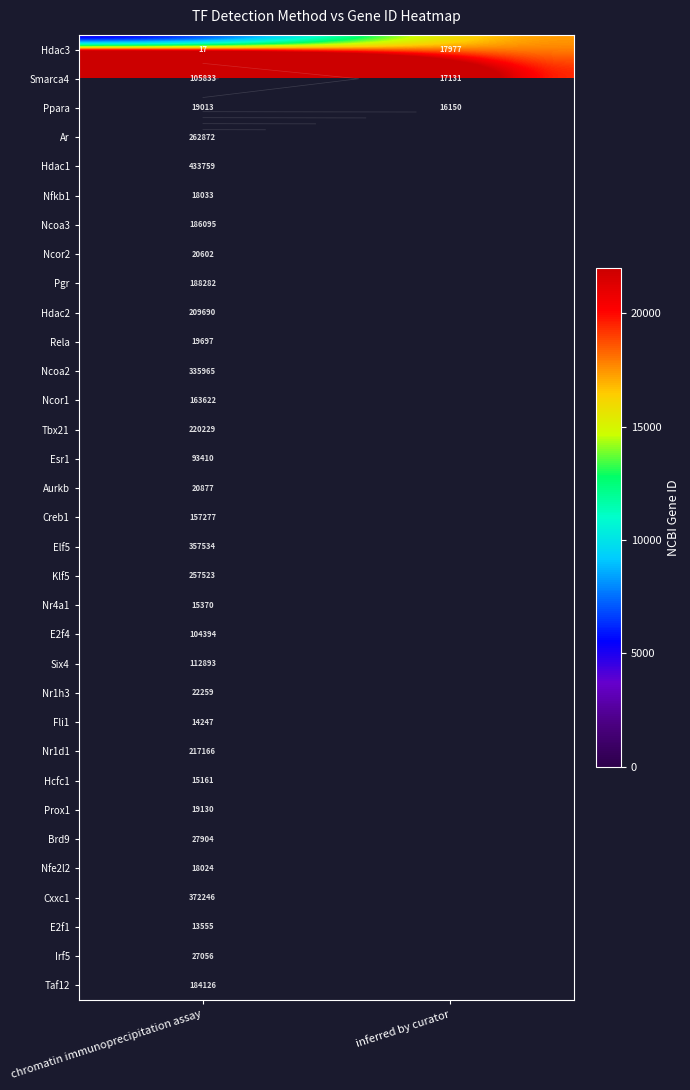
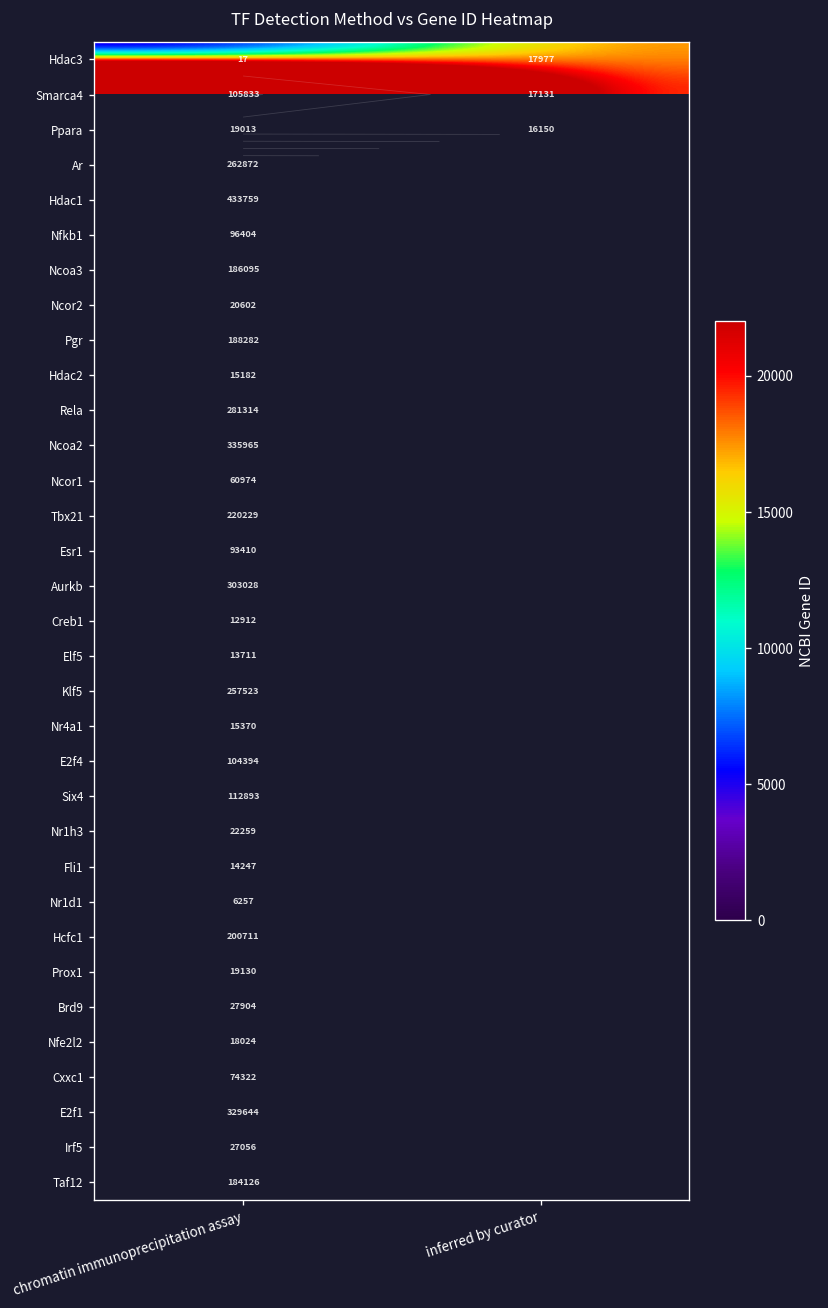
Nfkb1, chromatin immunoprecipitation assay: 18033 -> 96404
Hdac2, chromatin immunoprecipitation assay: 209690 -> 15182
Rela, chromatin immunoprecipitation assay: 19697 -> 281314
Ncor1, chromatin immunoprecipitation assay: 163622 -> 60974
Aurkb, chromatin immunoprecipitation assay: 20877 -> 303028
Creb1, chromatin immunoprecipitation assay: 157277 -> 12912
Elf5, chromatin immunoprecipitation assay: 357534 -> 13711
Nr1d1, chromatin immunoprecipitation assay: 217166 -> 6257
Hcfc1, chromatin immunoprecipitation assay: 15161 -> 200711
Cxxc1, chromatin immunoprecipitation assay: 372246 -> 74322
E2f1, chromatin immunoprecipitation assay: 13555 -> 329644
